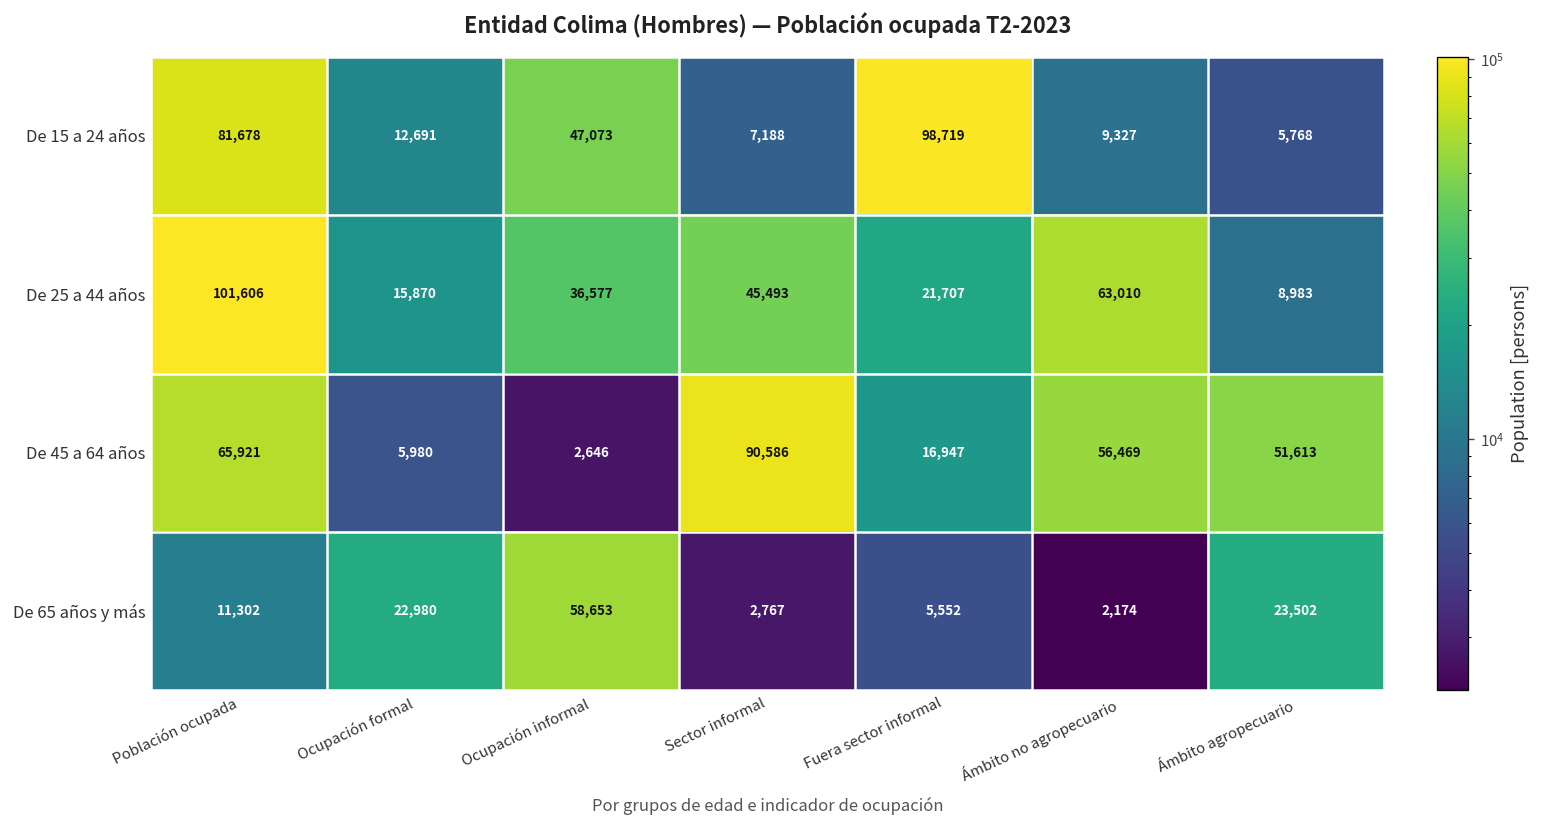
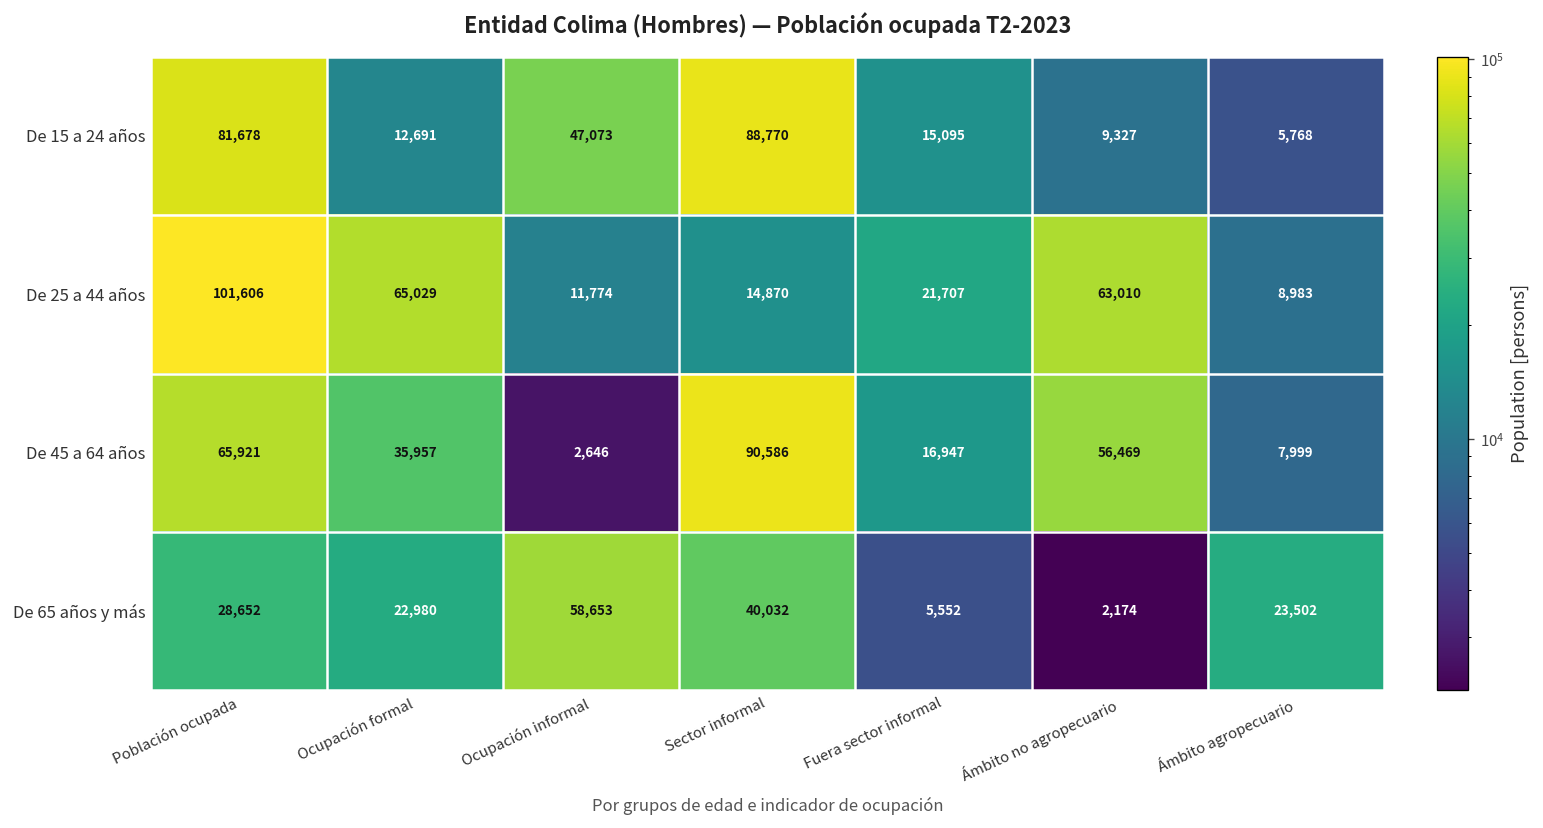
De 15 a 24 años, Sector informal: 7,188 -> 88,770
De 15 a 24 años, Fuera sector informal: 98,719 -> 15,095
De 25 a 44 años, Ocupación formal: 15,870 -> 65,029
De 25 a 44 años, Ocupación informal: 36,577 -> 11,774
De 25 a 44 años, Sector informal: 45,493 -> 14,870
De 45 a 64 años, Ocupación formal: 5,980 -> 35,957
De 45 a 64 años, Ámbito agropecuario: 51,613 -> 7,999
De 65 años y más, Población ocupada: 11,302 -> 28,652
De 65 años y más, Sector informal: 2,767 -> 40,032
